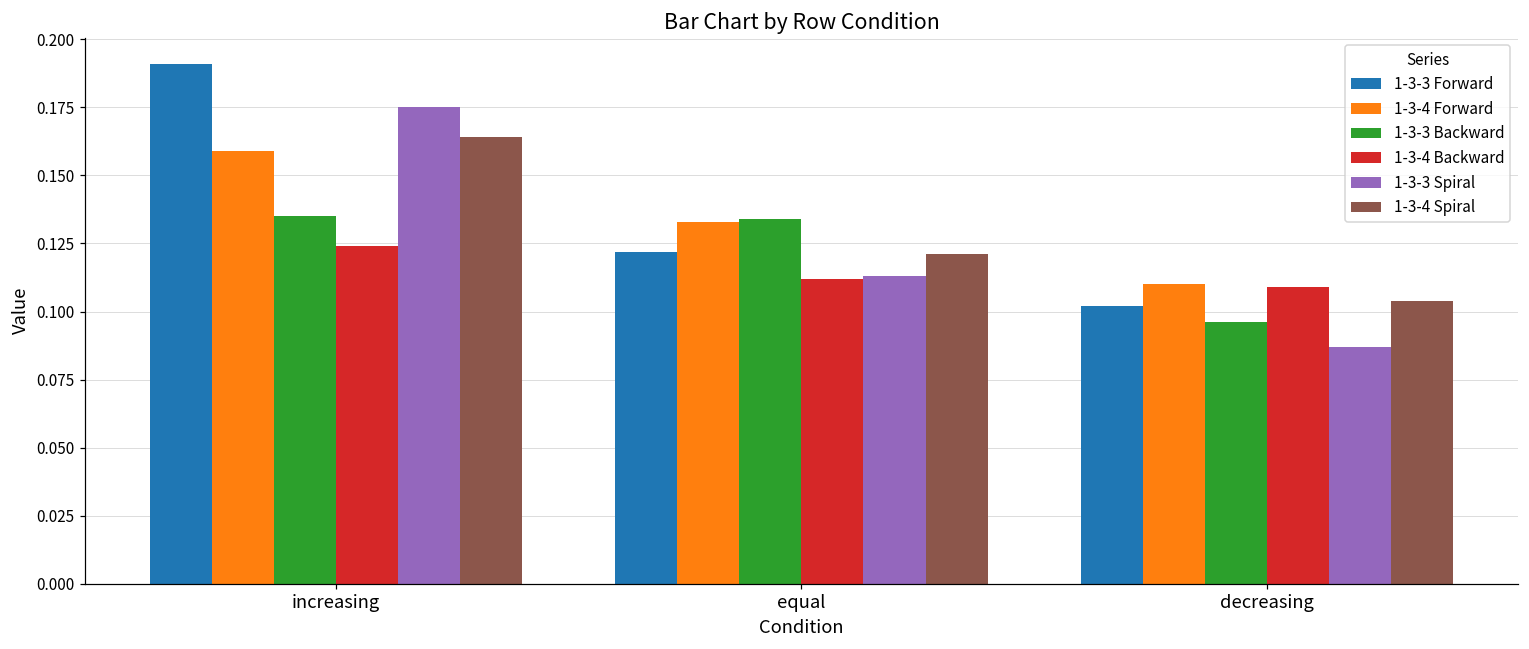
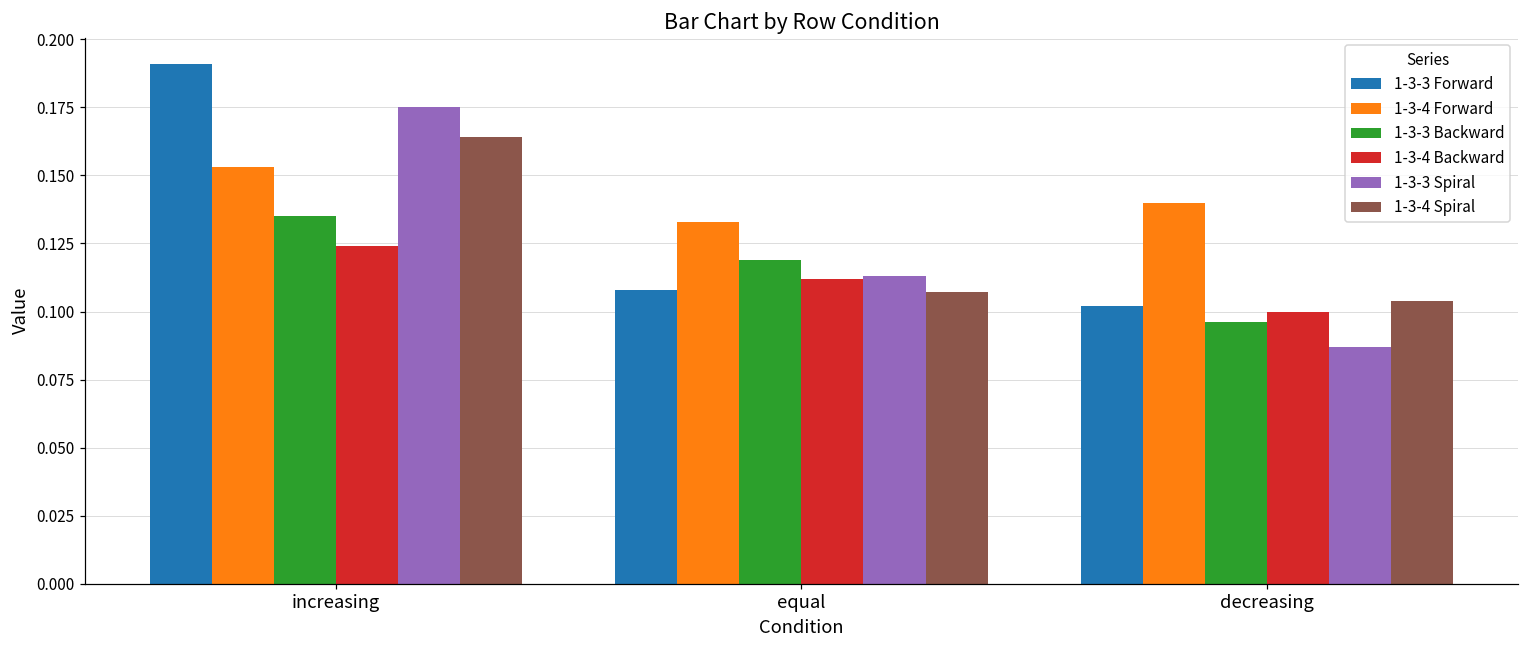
1-3-4 Forward, increasing: 0.159 -> 0.153
1-3-3 Forward, equal: 0.122 -> 0.108
1-3-3 Backward, equal: 0.134 -> 0.119
1-3-4 Spiral, equal: 0.121 -> 0.107
1-3-4 Forward, decreasing: 0.11 -> 0.14
1-3-4 Backward, decreasing: 0.109 -> 0.100
